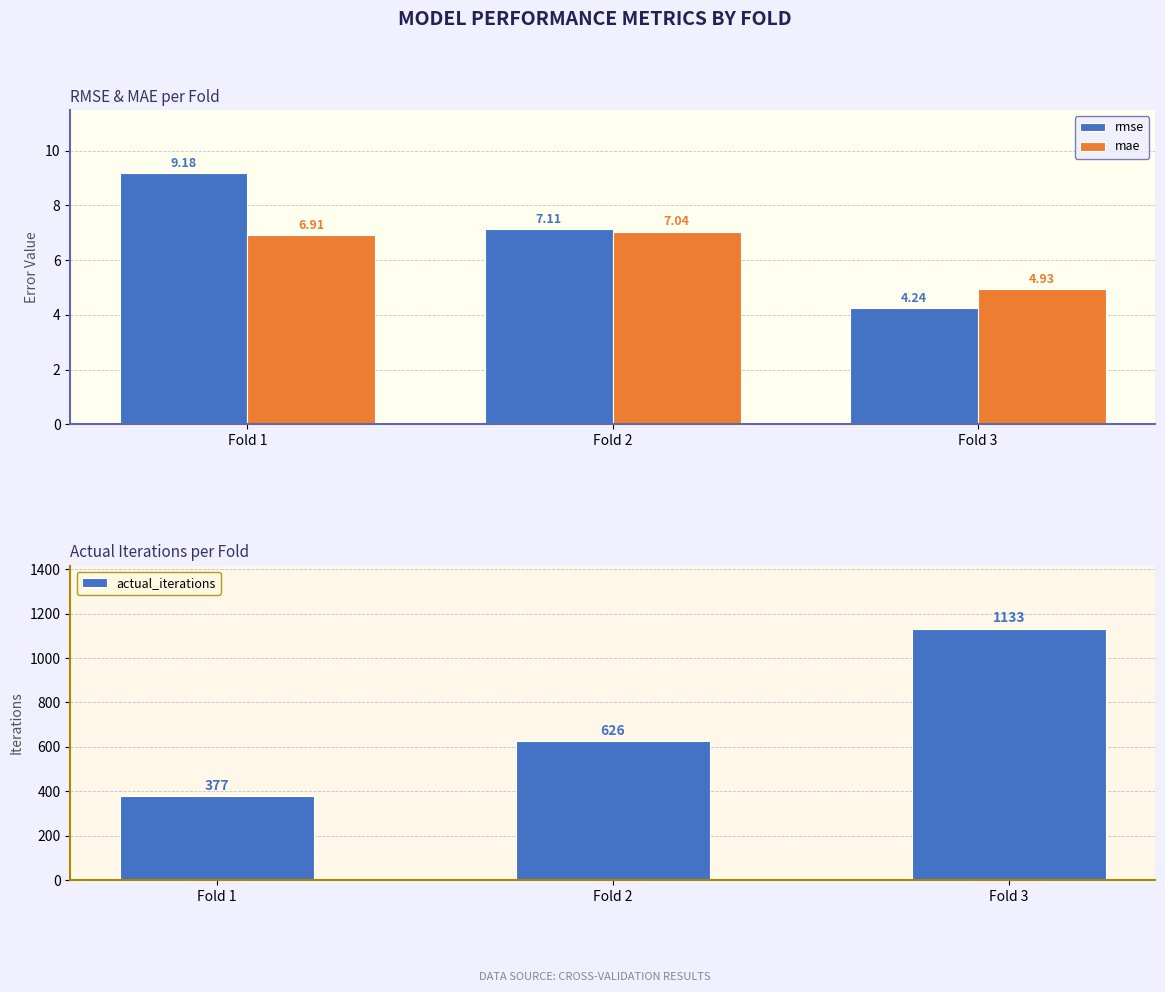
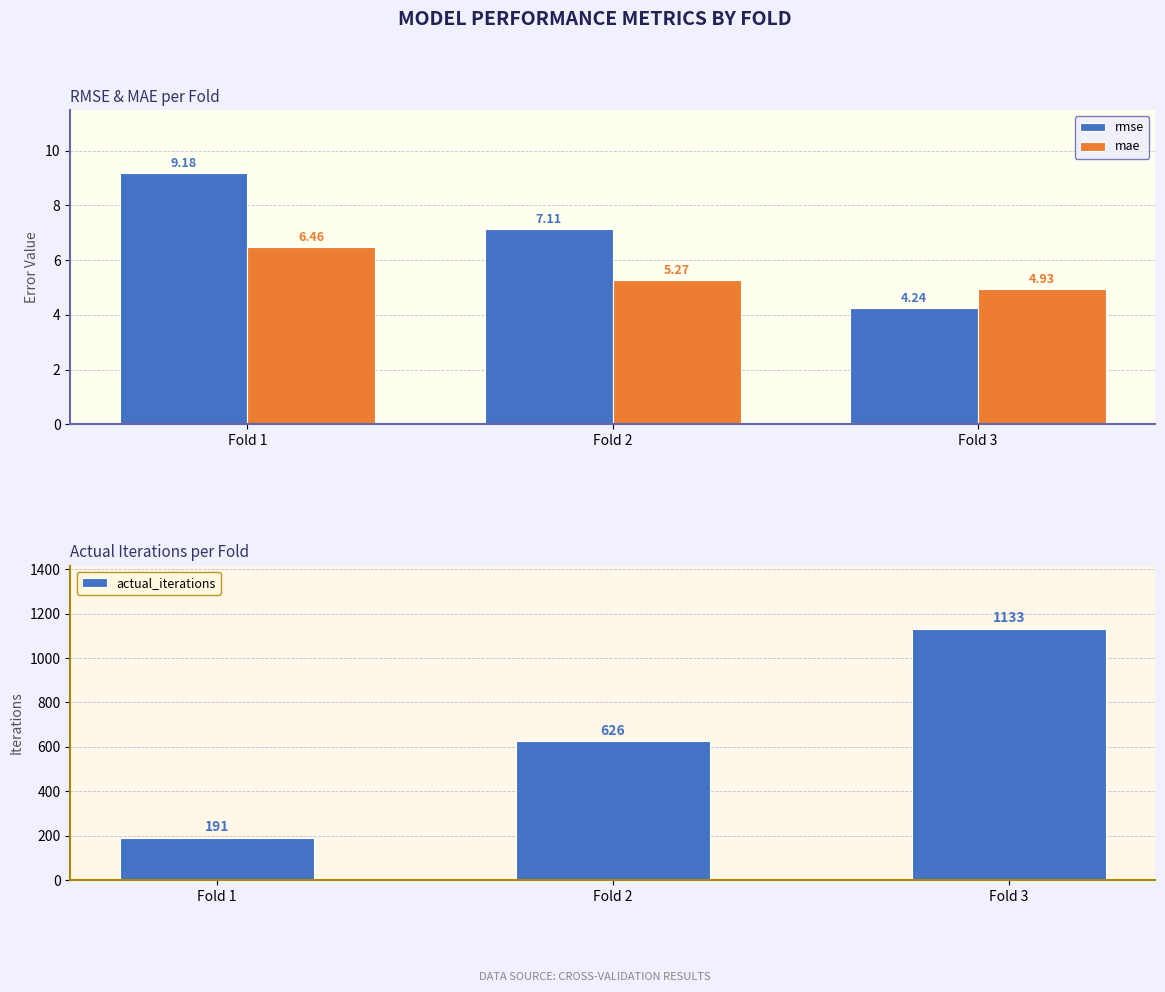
RMSE & MAE per Fold, mae, Fold 1: 6.91 -> 6.46
RMSE & MAE per Fold, mae, Fold 2: 7.04 -> 5.27
Actual Iterations per Fold, Fold 1: 377 -> 191
